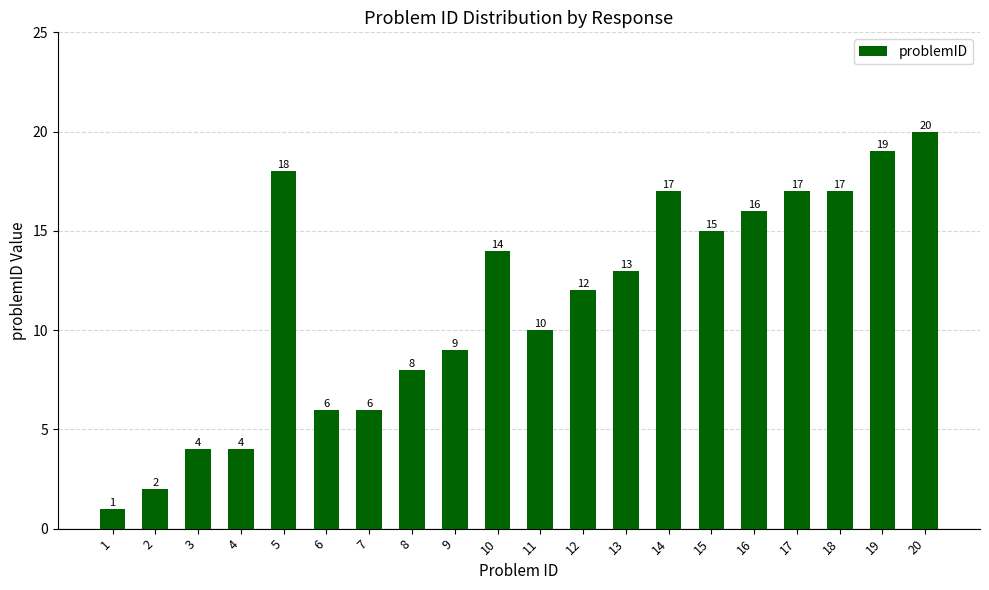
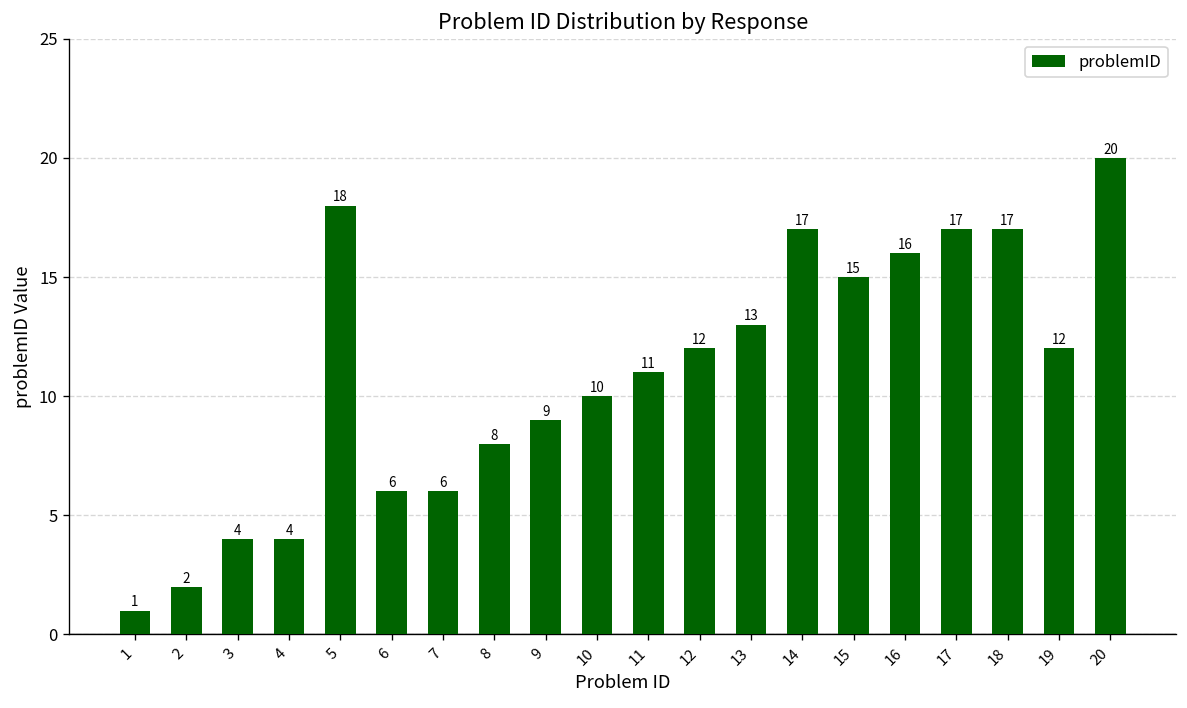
10: 14 -> 10
11: 10 -> 11
19: 19 -> 12
